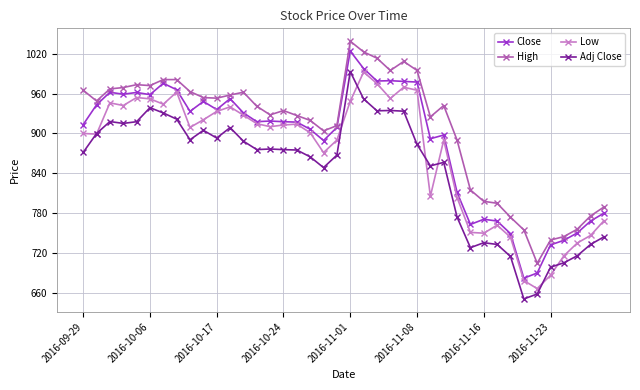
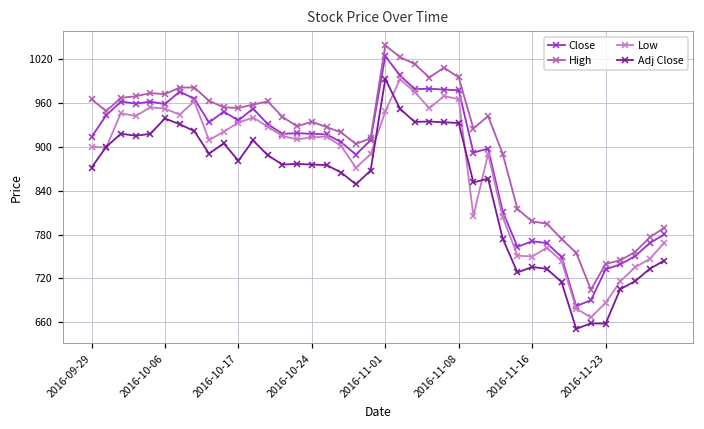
Adj Close, 2016-10-17: 890 -> 880
Adj Close, 2016-11-08: 880 -> 930
Adj Close, 2016-11-23: 700 -> 660
